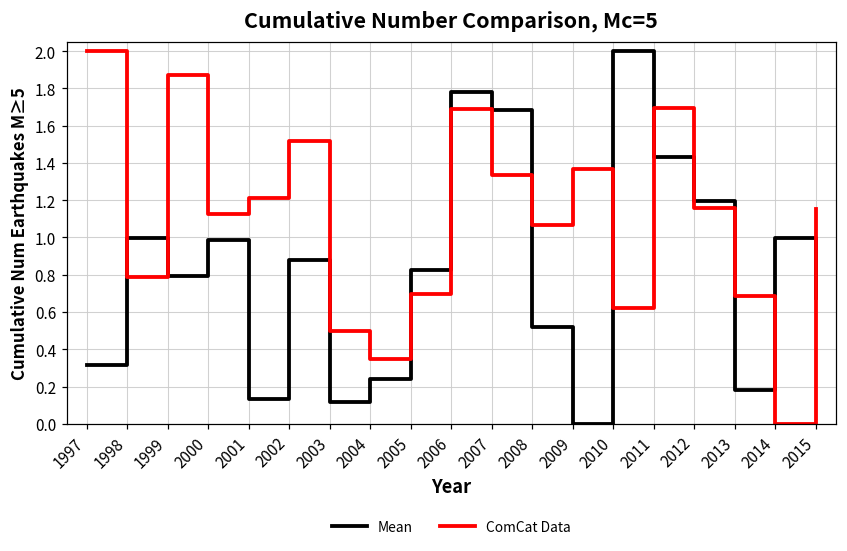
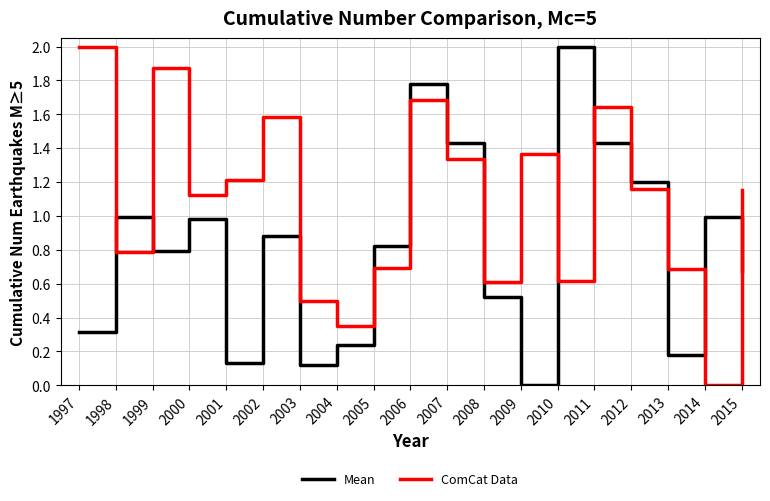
ComCat Data, 2002: 1.52 -> 1.59
Mean, 2007: 1.69 -> 1.43
ComCat Data, 2008: 1.07 -> 0.61
ComCat Data, 2011: 1.69 -> 1.64
